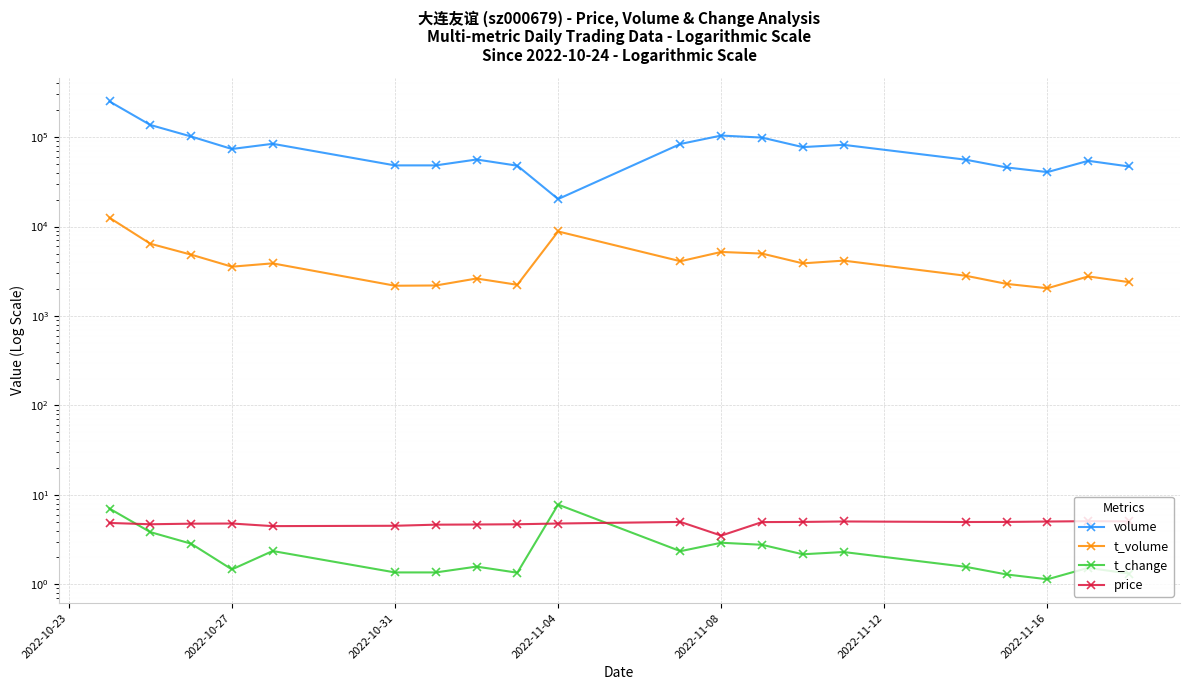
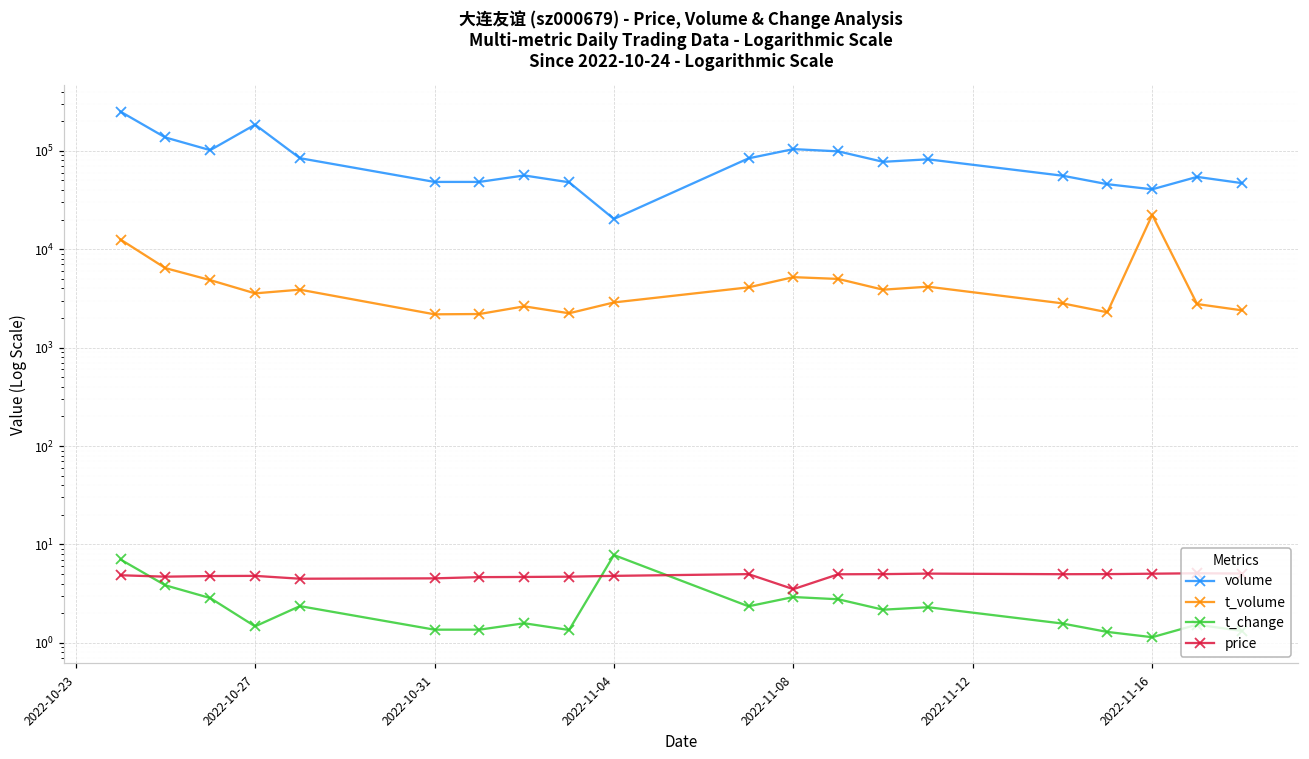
volume, 2022-10-27: 70000 -> 180000
t_volume, 2022-11-04: 9000 -> 2900
t_volume, 2022-11-16: 2000 -> 22000
